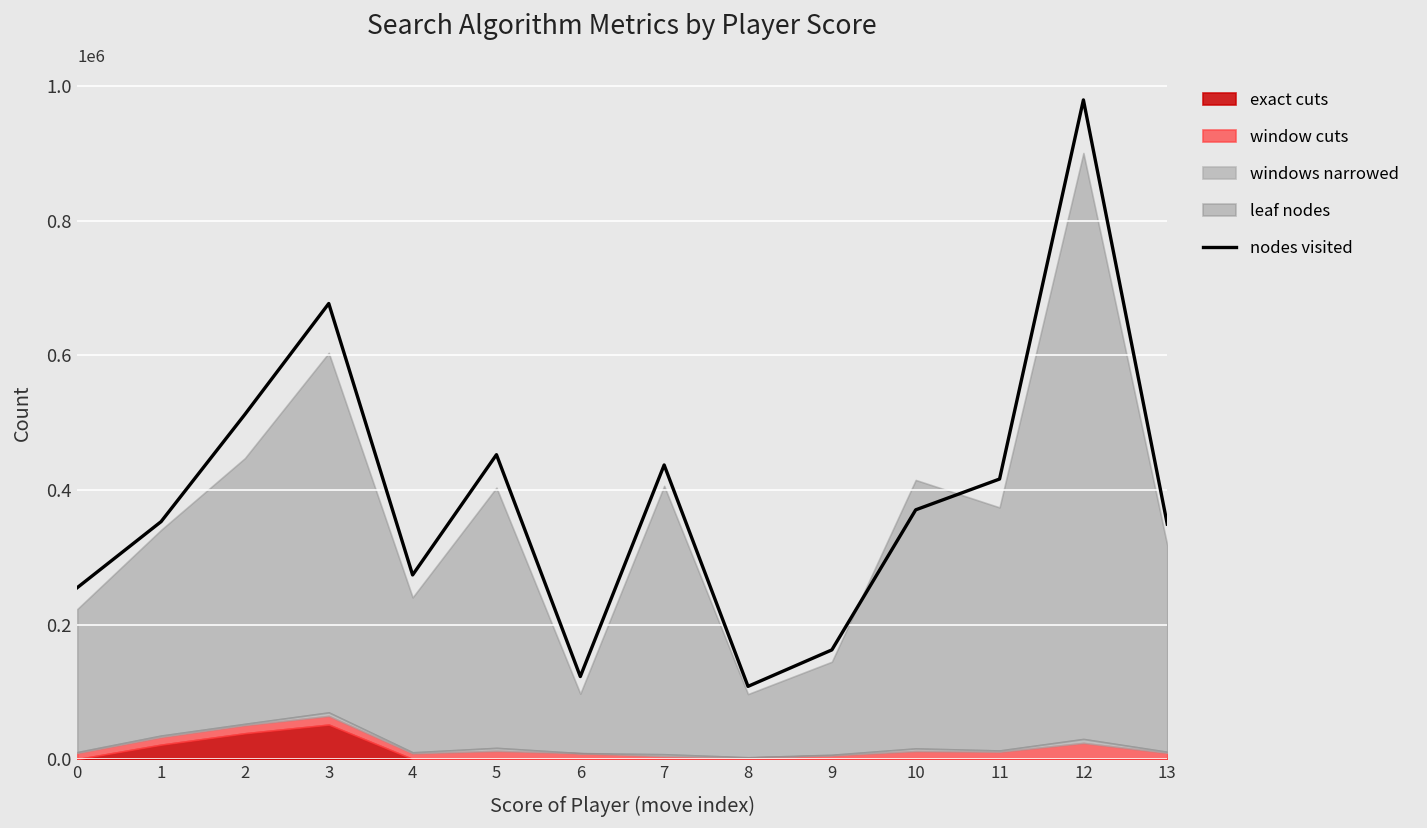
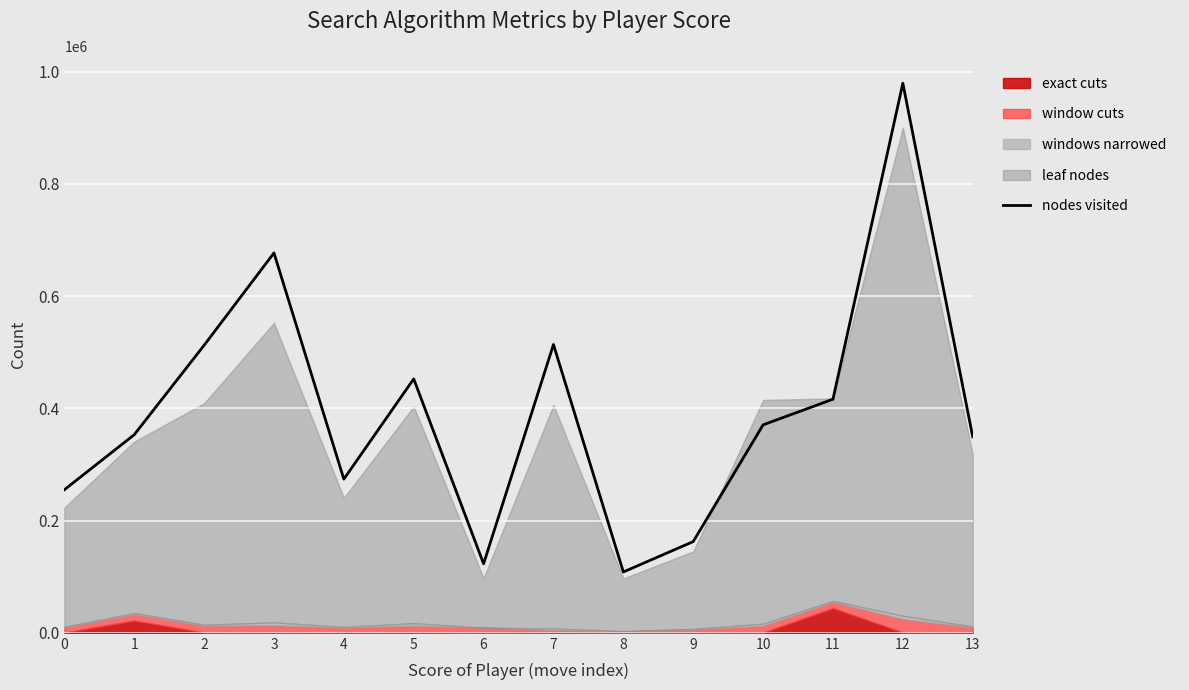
exact cuts, 2: 40000 -> 0
exact cuts, 3: 50000 -> 0
nodes visited, 7: 440000 -> 510000
exact cuts, 11: 0 -> 40000
